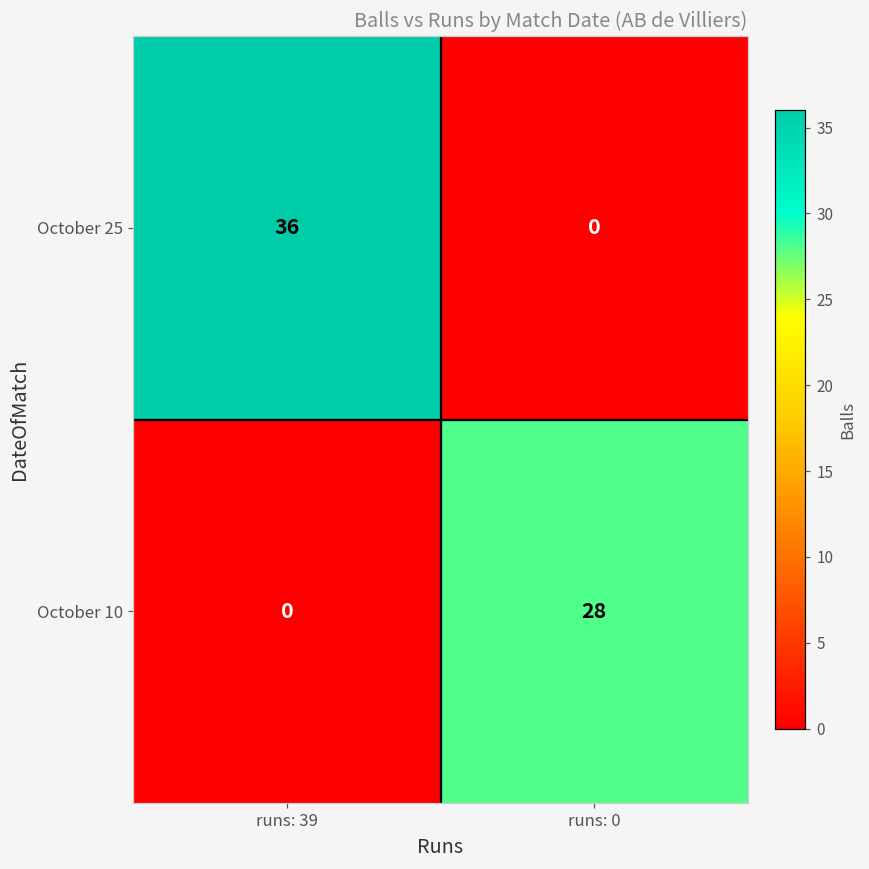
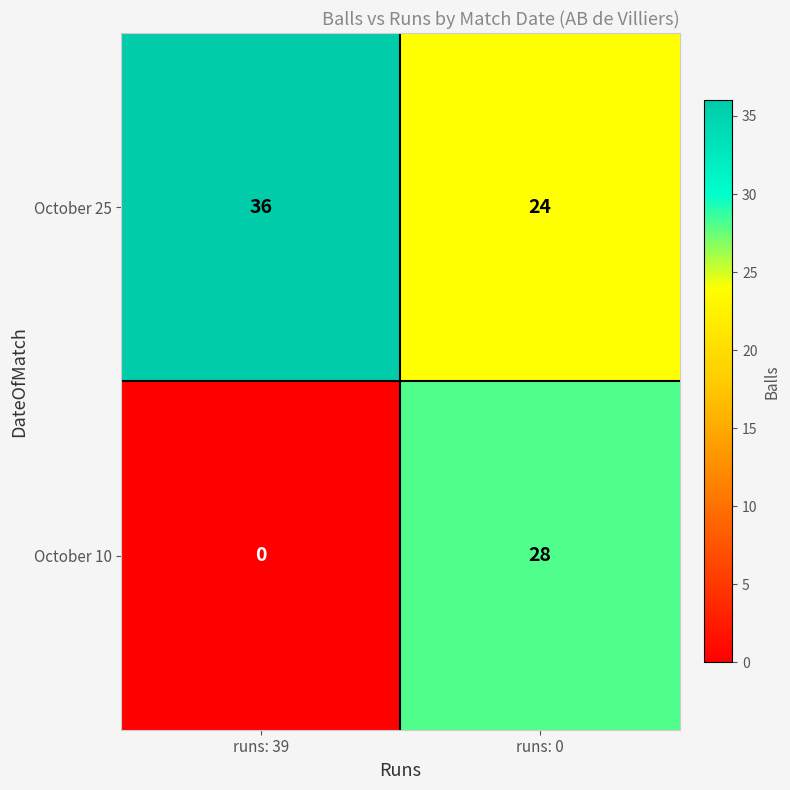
October 25, runs: 0: 0 -> 24
